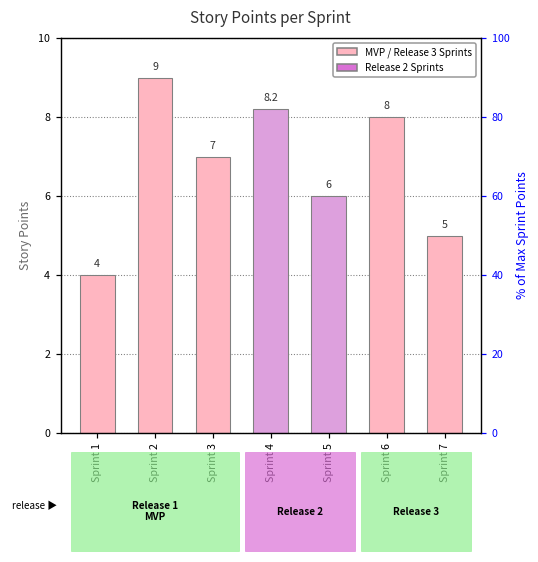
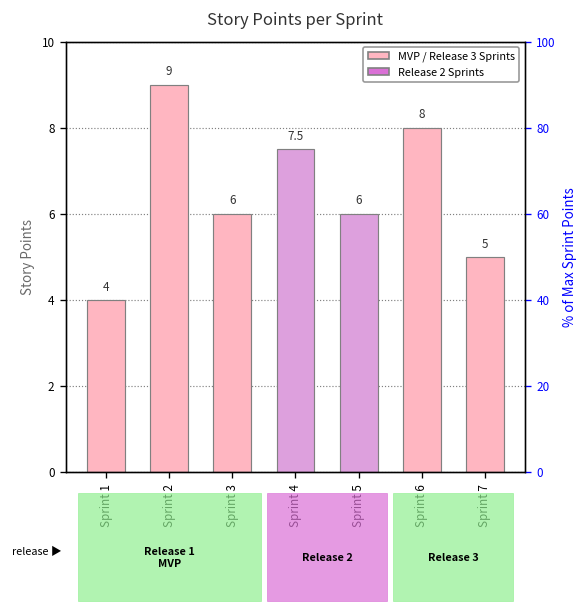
Sprint 3: 7 -> 6
Sprint 4: 8.2 -> 7.5
